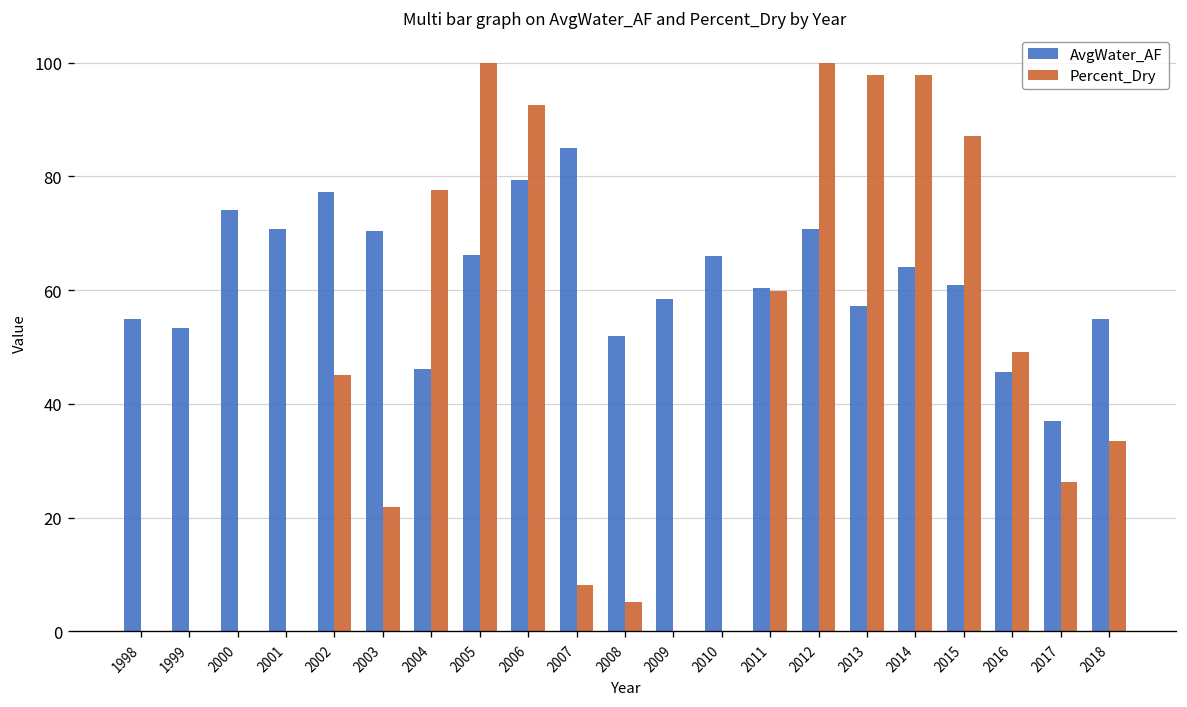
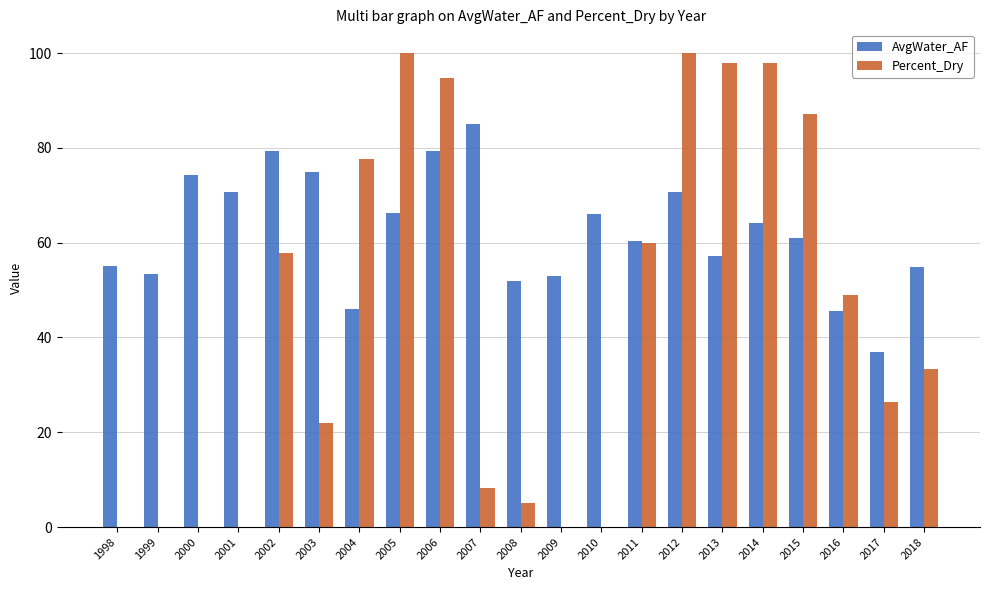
AvgWater_AF, 2002: 77 -> 79
Percent_Dry, 2002: 45 -> 58
AvgWater_AF, 2003: 70 -> 75
Percent_Dry, 2006: 93 -> 95
AvgWater_AF, 2009: 58 -> 53
